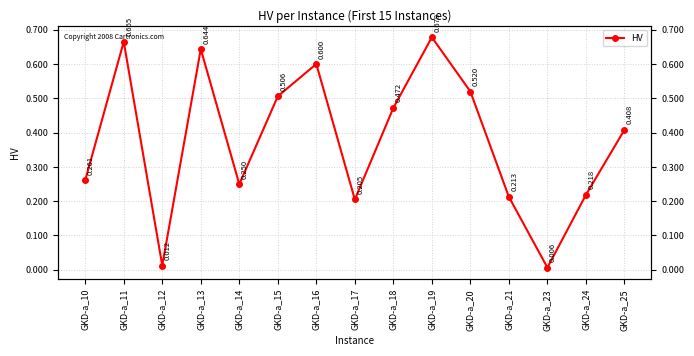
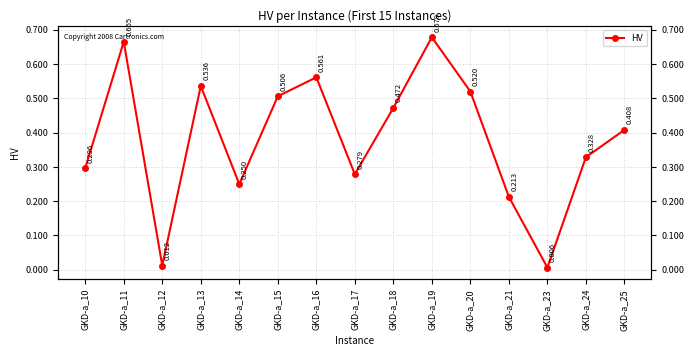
GKD-a_10: 0.261 -> 0.296
GKD-a_13: 0.644 -> 0.536
GKD-a_16: 0.600 -> 0.561
GKD-a_17: 0.205 -> 0.279
GKD-a_24: 0.218 -> 0.328
